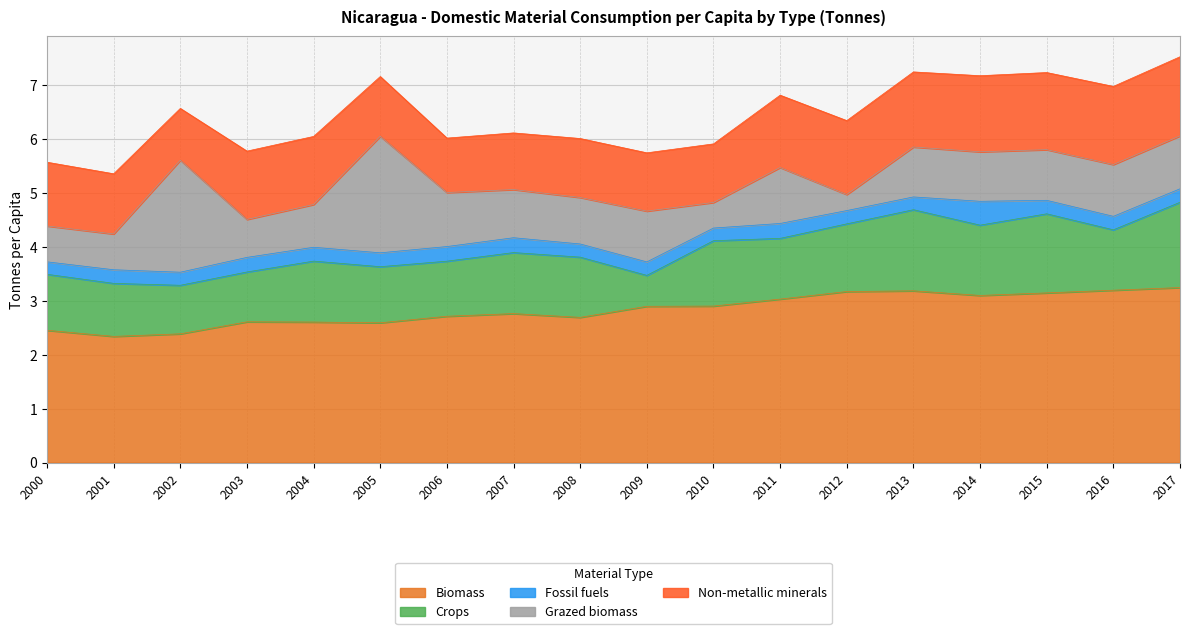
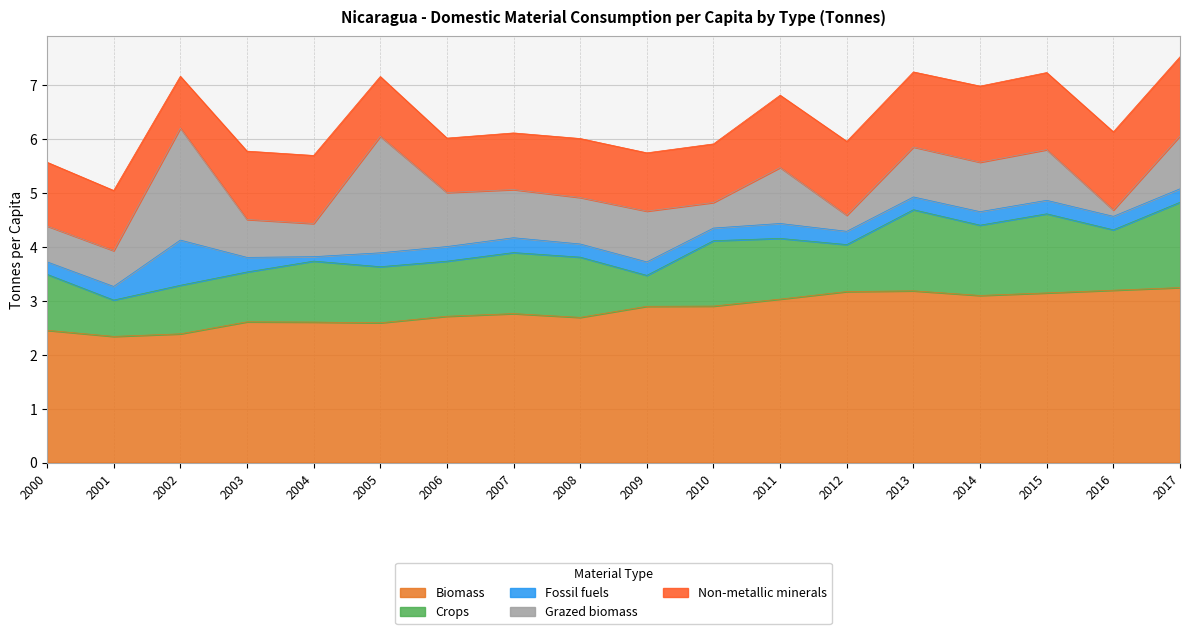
Crops, 2001: 1.0 -> 0.7
Fossil fuels, 2002: 0.2 -> 0.8
Fossil fuels, 2004: 0.3 -> 0.1
Grazed biomass, 2004: 0.8 -> 0.6
Crops, 2012: 1.3 -> 0.9
Fossil fuels, 2014: 0.4 -> 0.3
Grazed biomass, 2016: 1.0 -> 0.1
